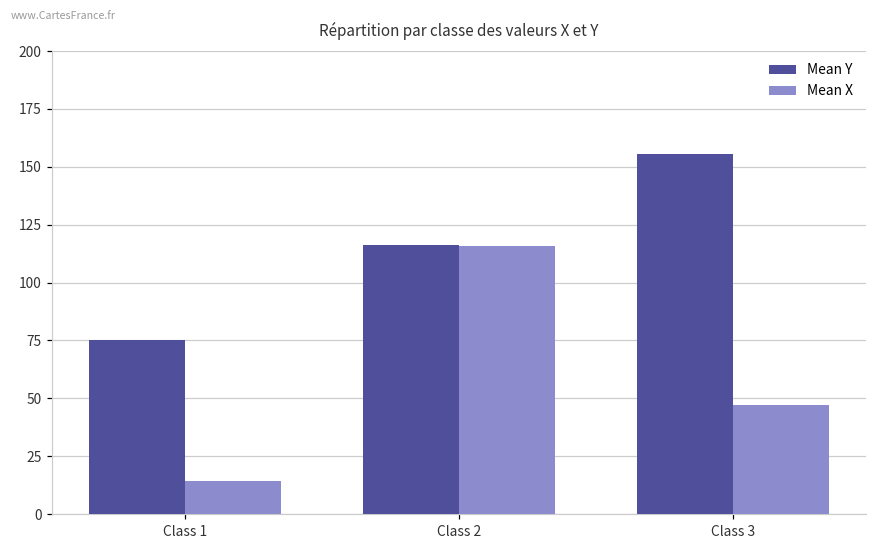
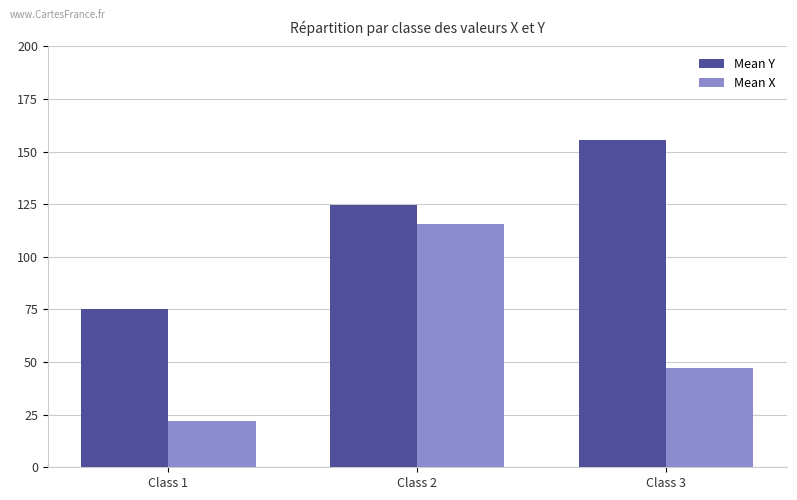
Mean X, Class 1: 14 -> 22
Mean Y, Class 2: 116 -> 125
